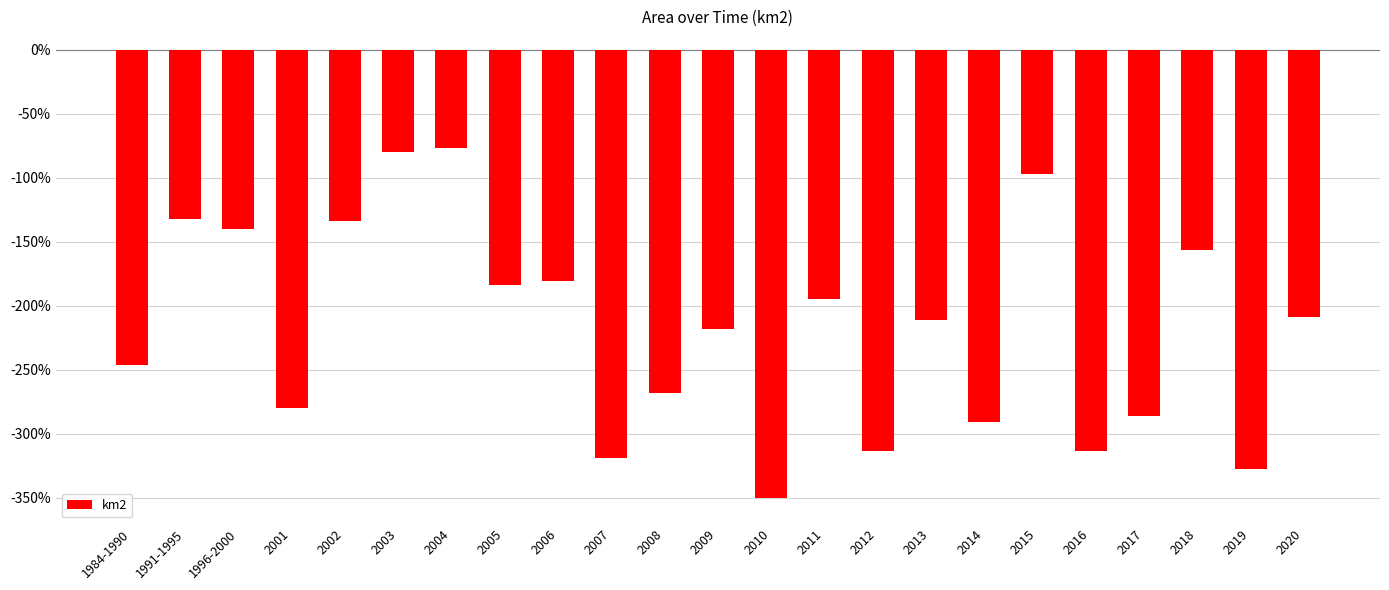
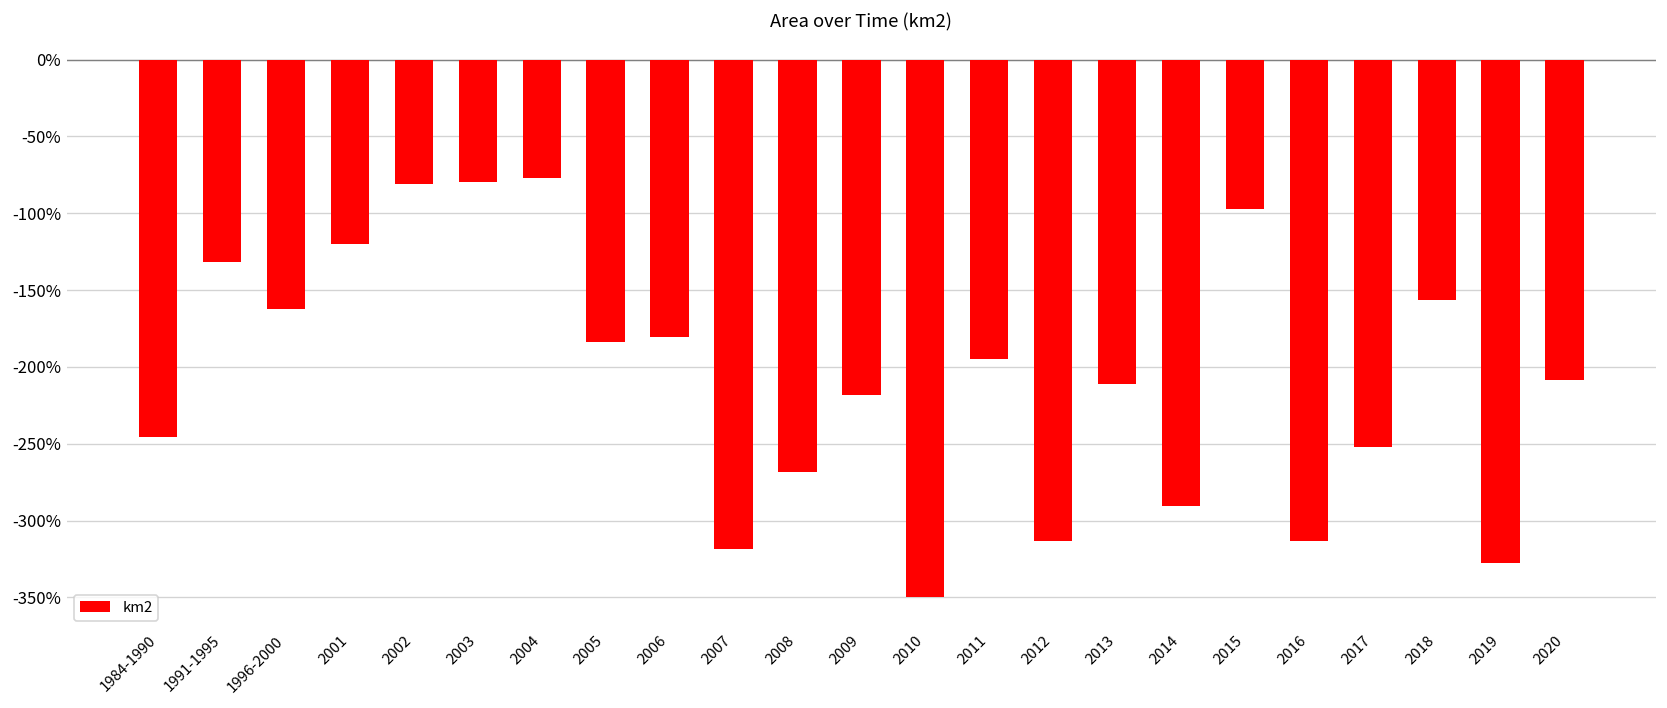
1996-2000: -140% -> -162%
2001: -280% -> -120%
2002: -134% -> -81%
2017: -286% -> -252%
